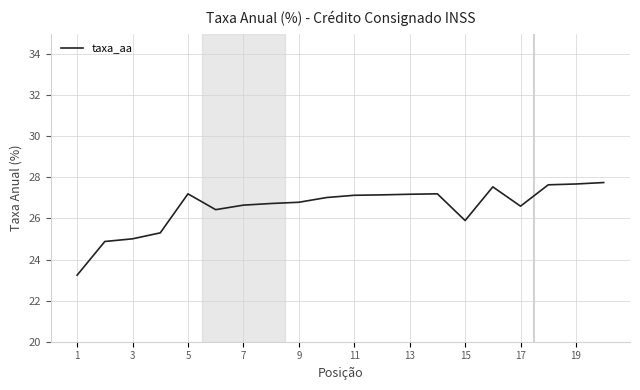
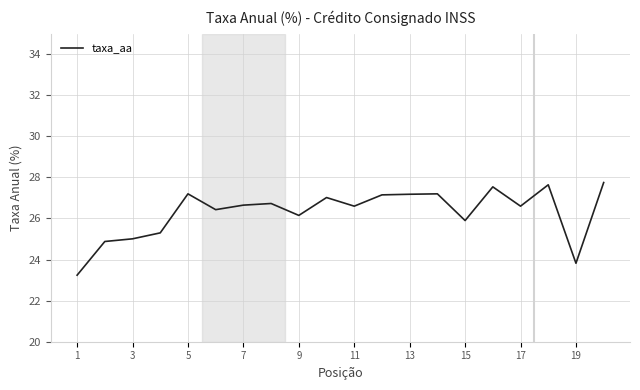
9: 26.8 -> 26.2
11: 27.1 -> 26.6
19: 27.7 -> 23.8
